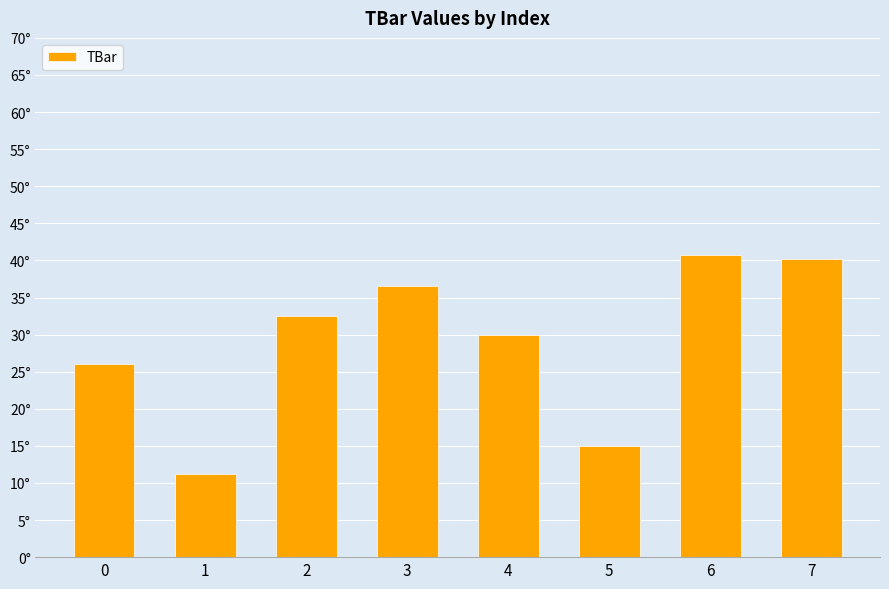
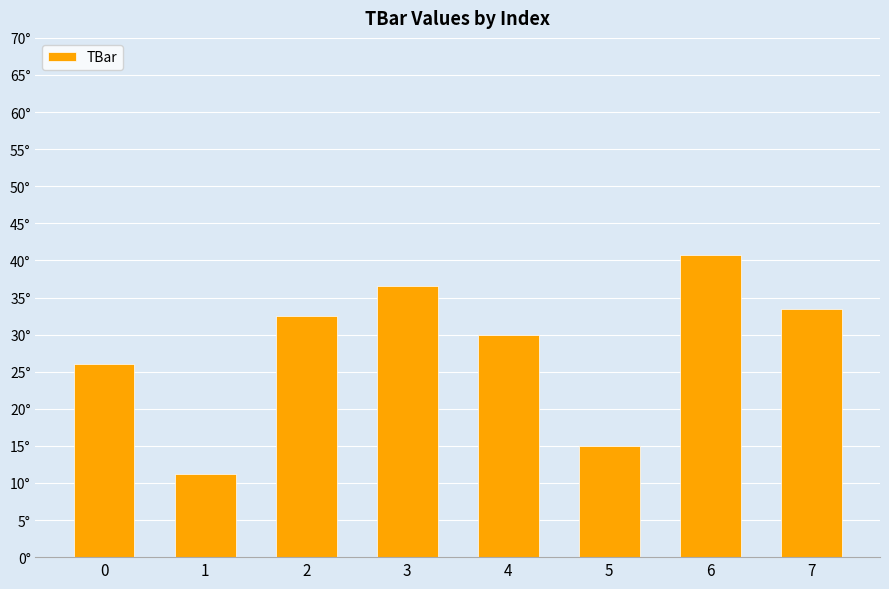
7: 40° -> 33°
